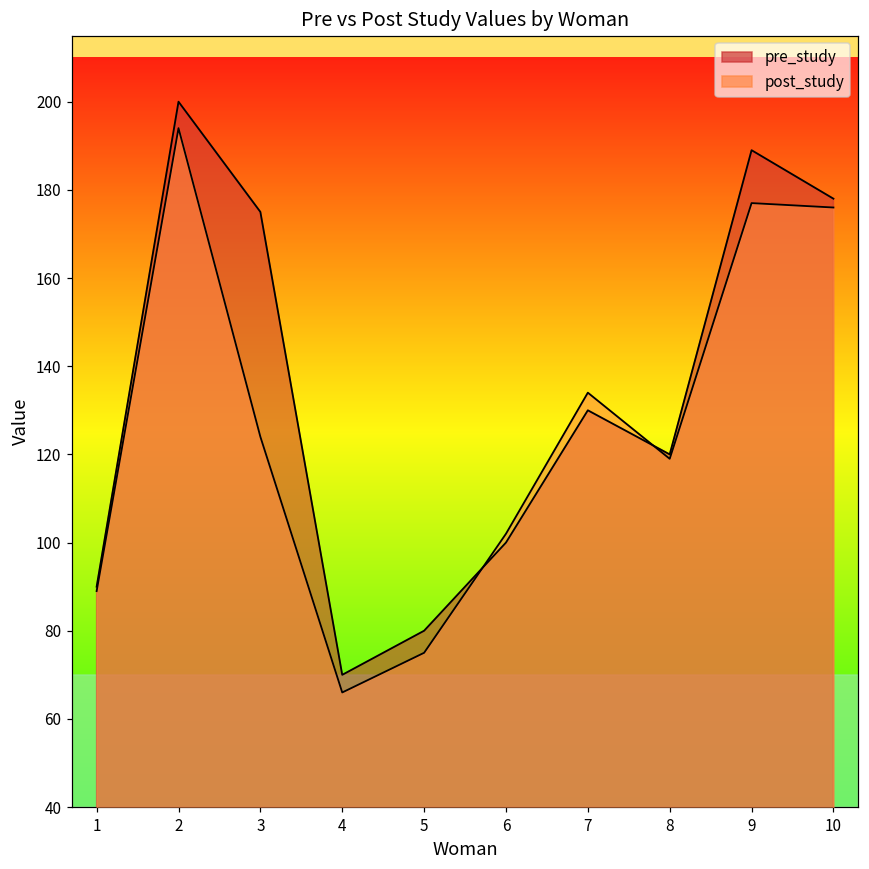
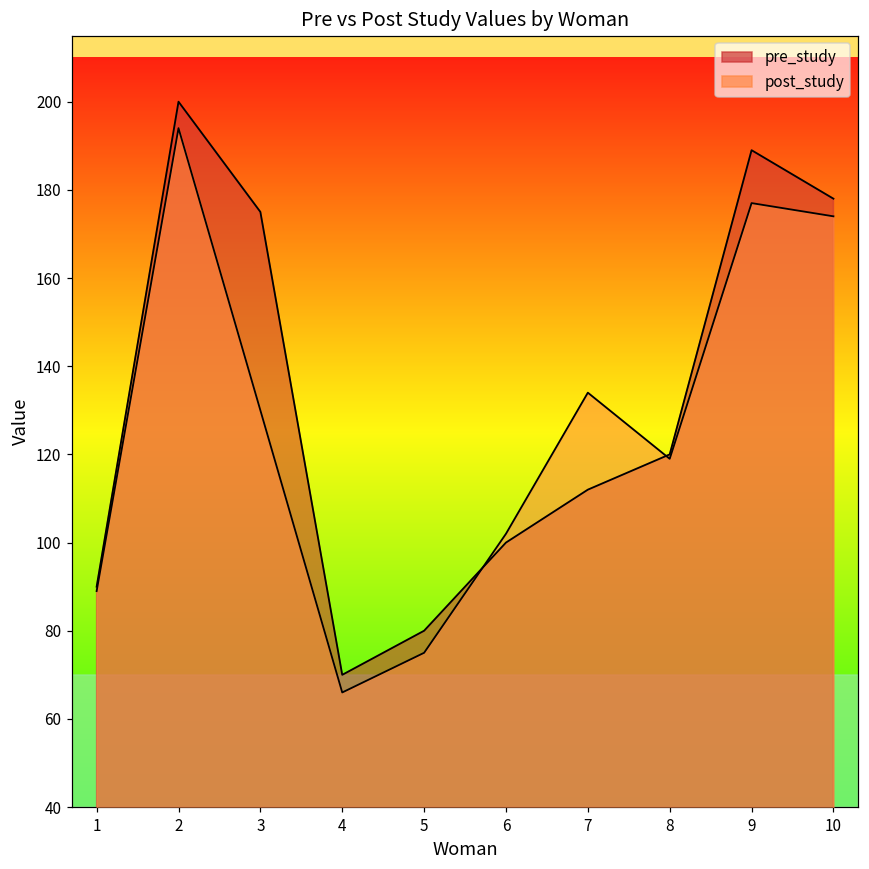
post_study, 3: 124 -> 130
pre_study, 7: 130 -> 112
post_study, 10: 176 -> 174
